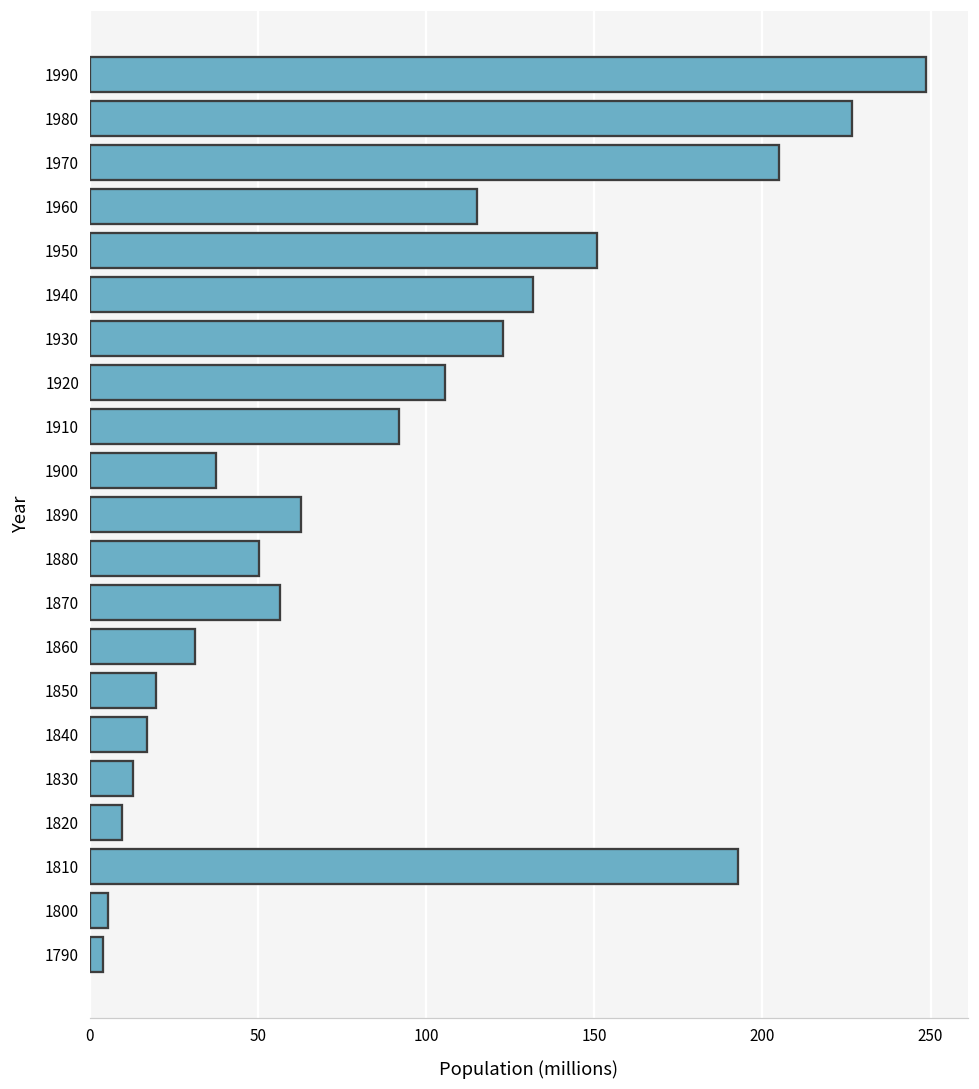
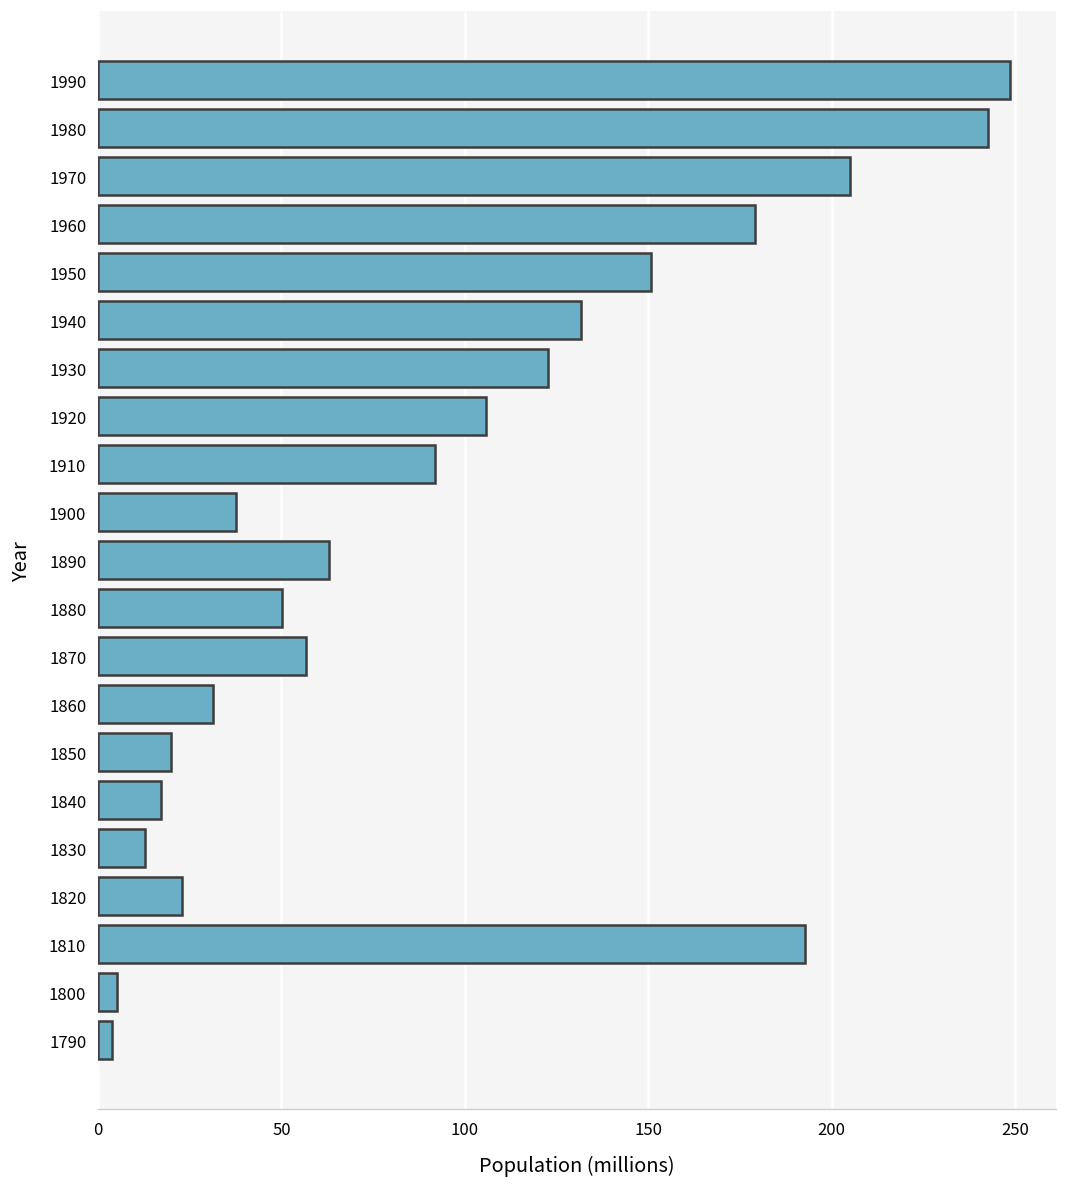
1980: 227 -> 243
1960: 115 -> 179
1820: 10 -> 23
